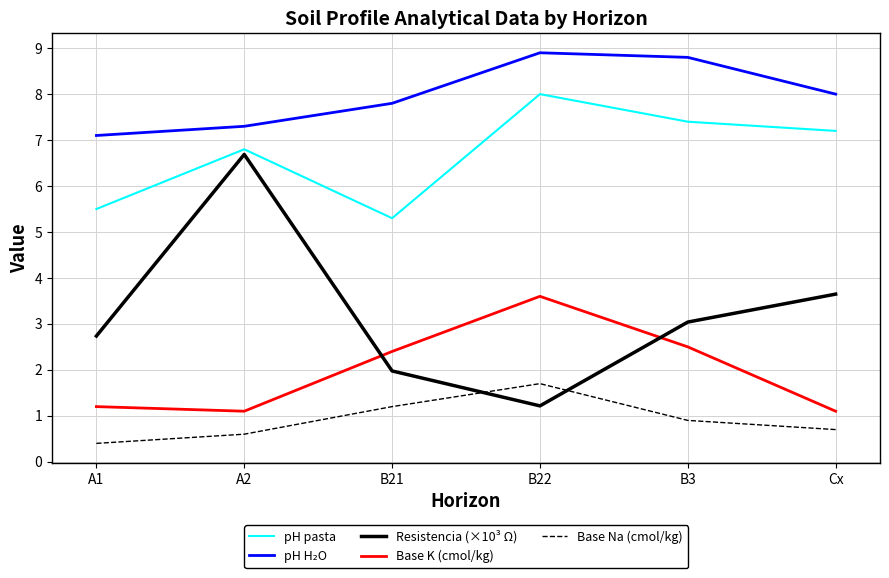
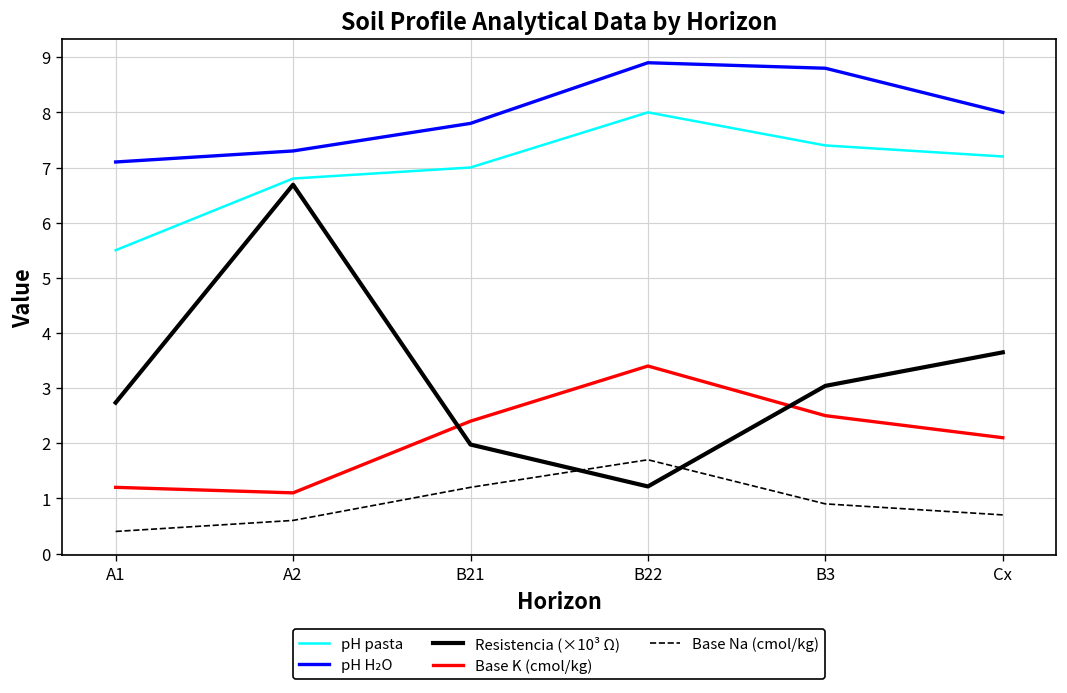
pH pasta, B21: 5.3 -> 7.0
Base K (cmol/kg), B22: 3.6 -> 3.4
Base K (cmol/kg), Cx: 1.1 -> 2.1
